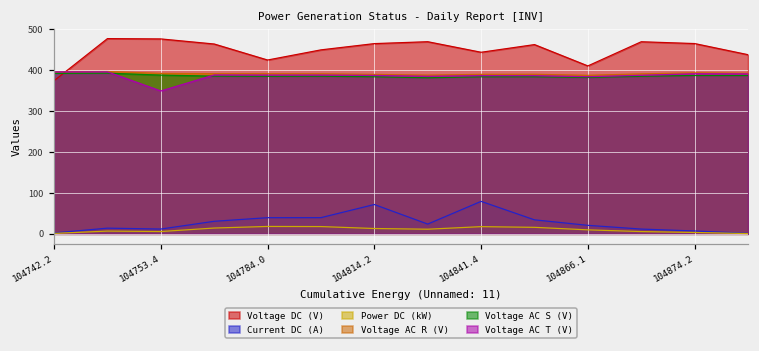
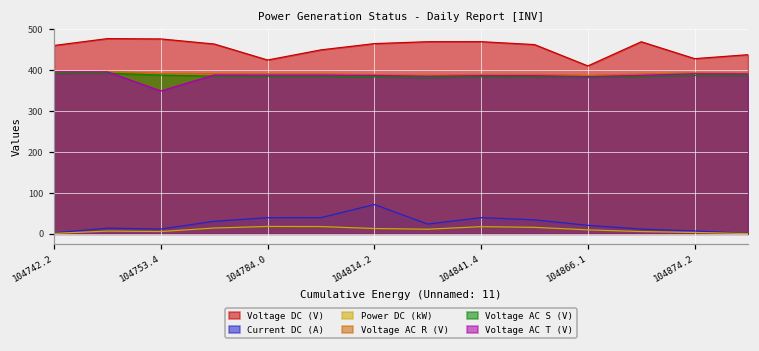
Voltage DC (V), 104742.2: 370 -> 460
Voltage DC (V), 104841.4: 440 -> 470
Current DC (A), 104841.4: 80 -> 40
Voltage DC (V), 104874.2: 460 -> 430
